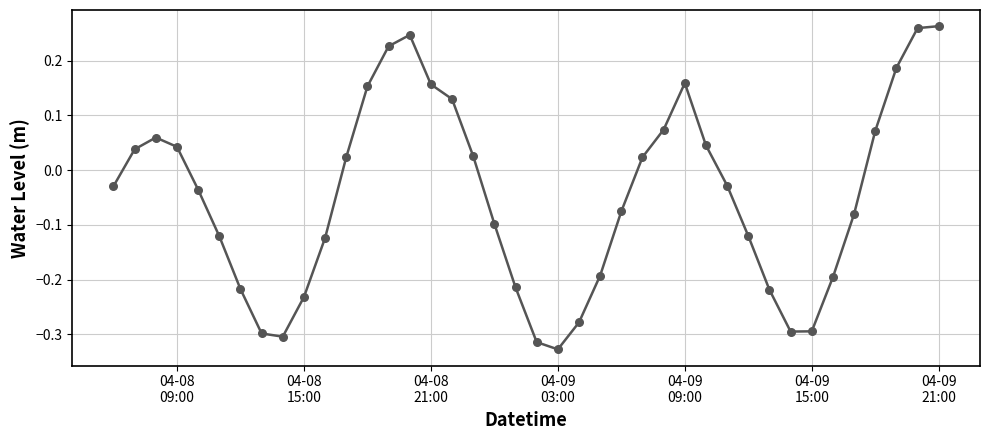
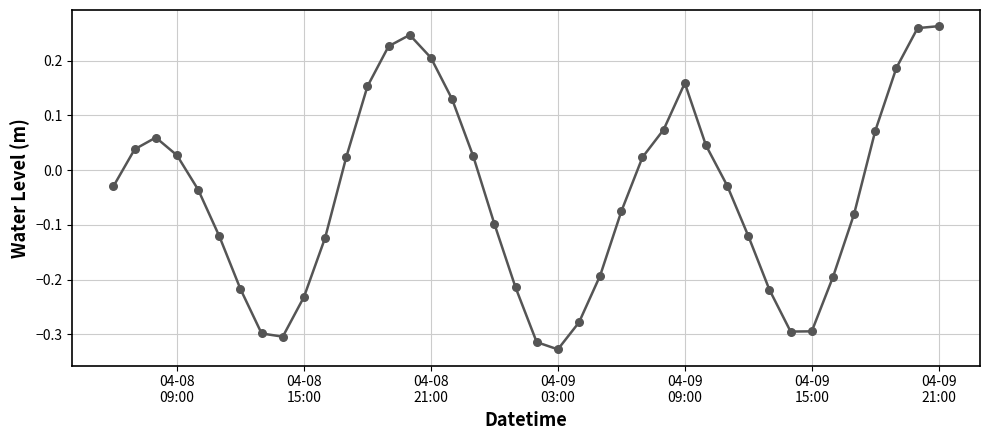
04-08 09:00: 0.04 -> 0.03
04-08 21:00: 0.16 -> 0.21
